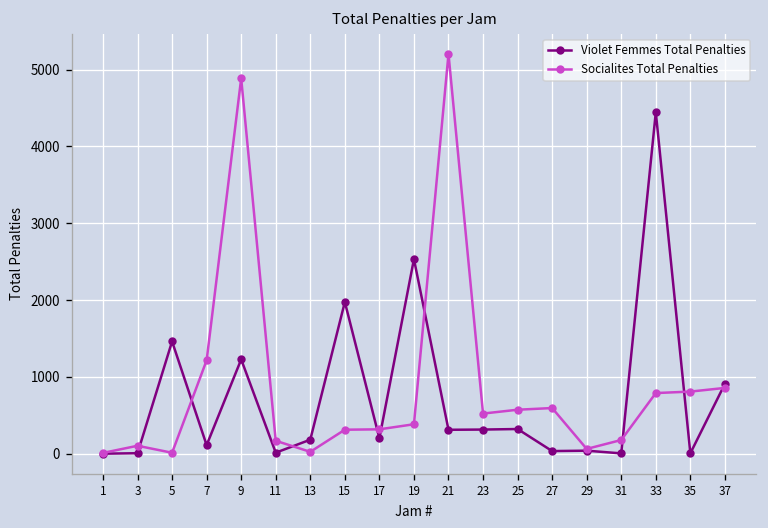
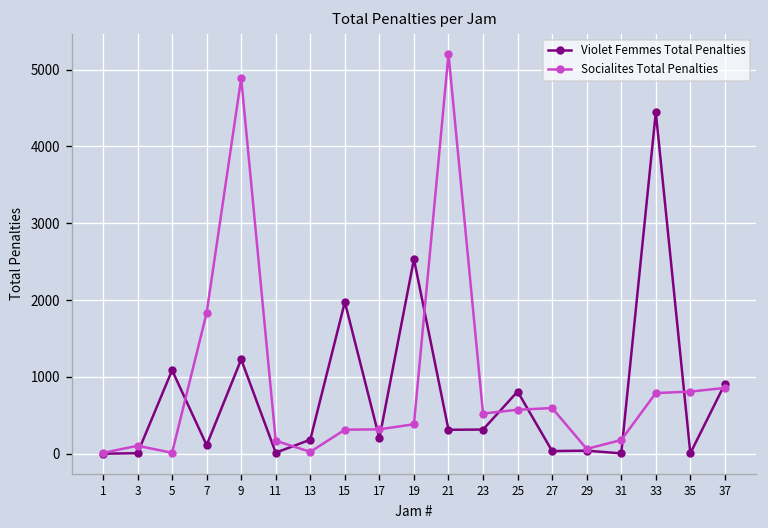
Violet Femmes Total Penalties, 5: 1500 -> 1100
Socialites Total Penalties, 7: 1200 -> 1800
Violet Femmes Total Penalties, 25: 300 -> 800
